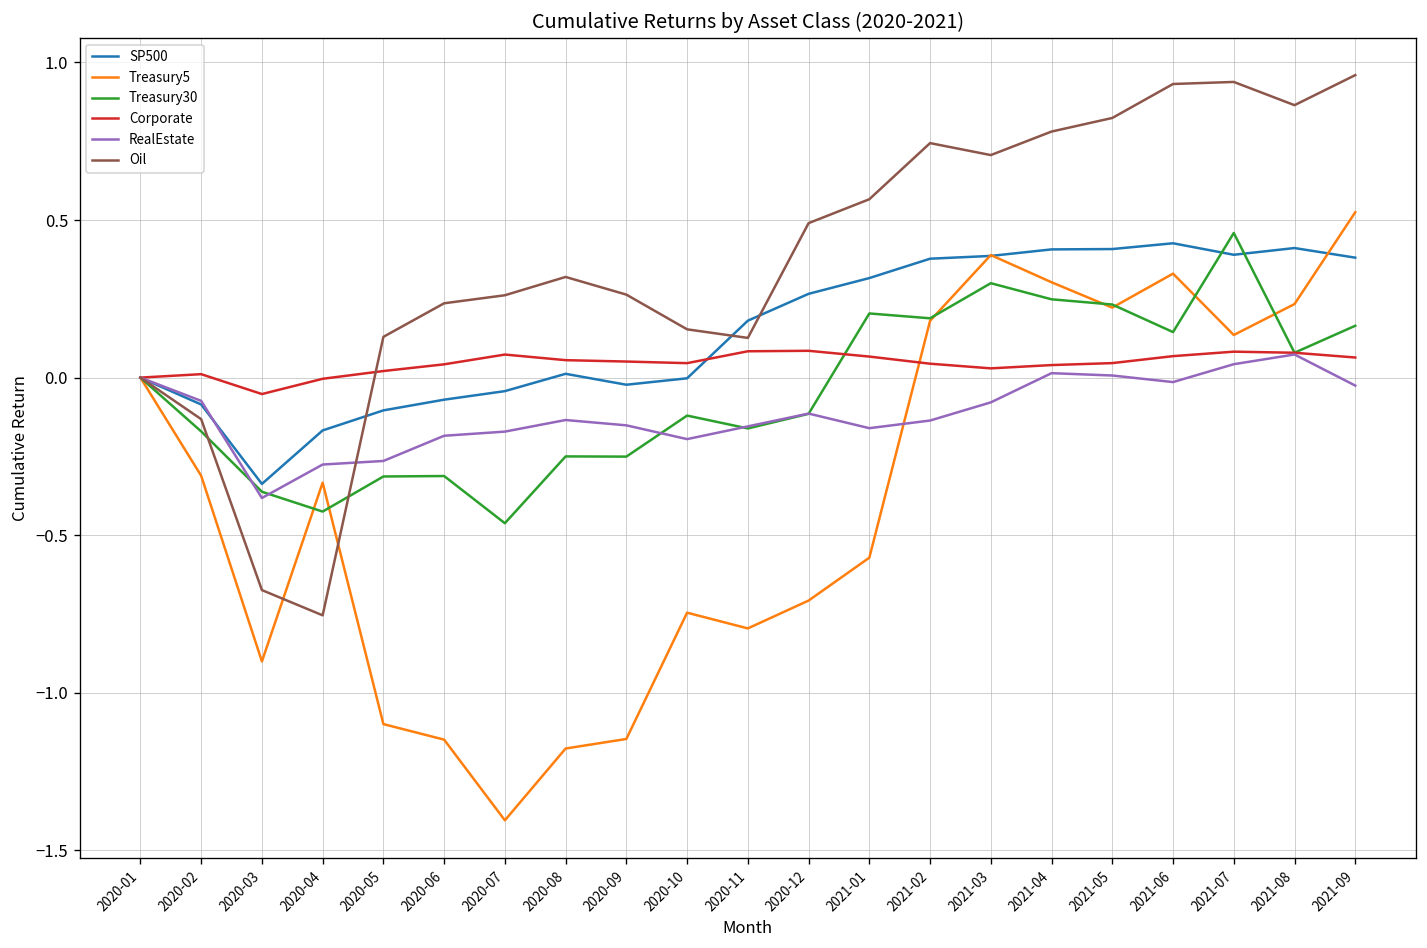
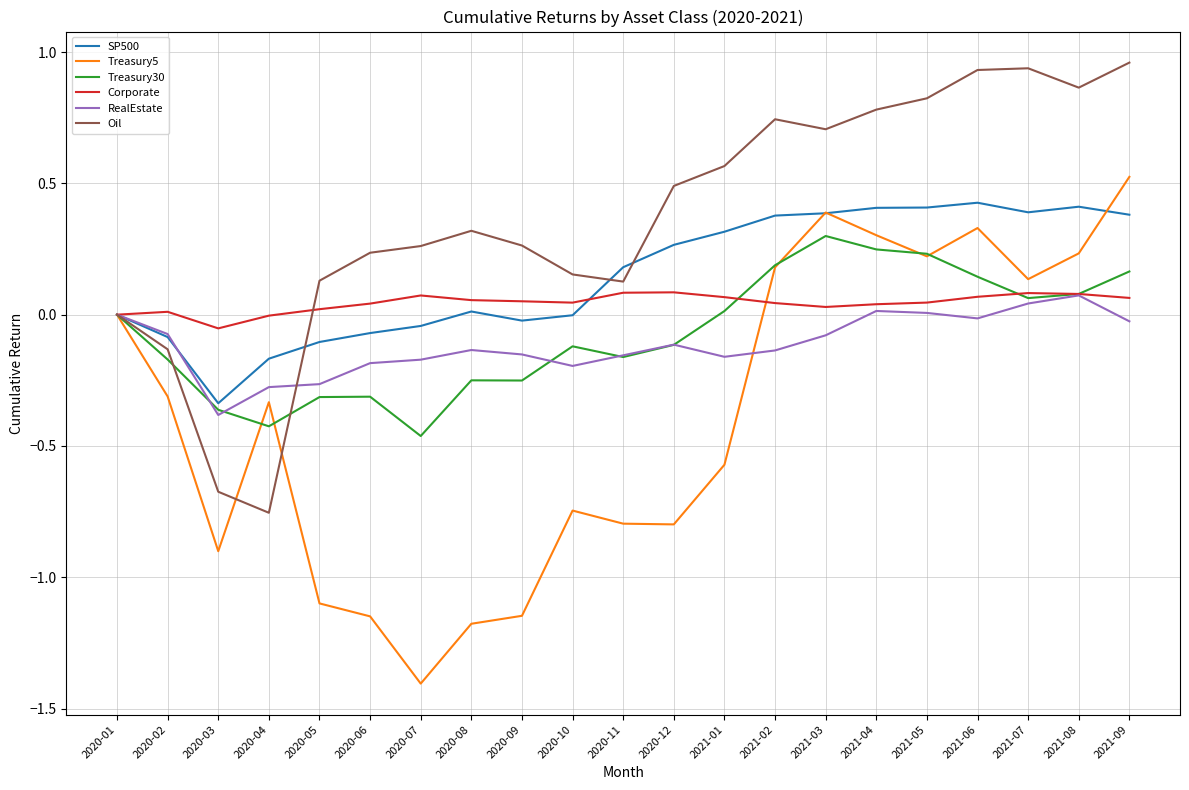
Treasury5, 2020-12: -0.71 -> -0.80
Treasury30, 2021-01: 0.20 -> 0.01
Treasury30, 2021-07: 0.46 -> 0.06
